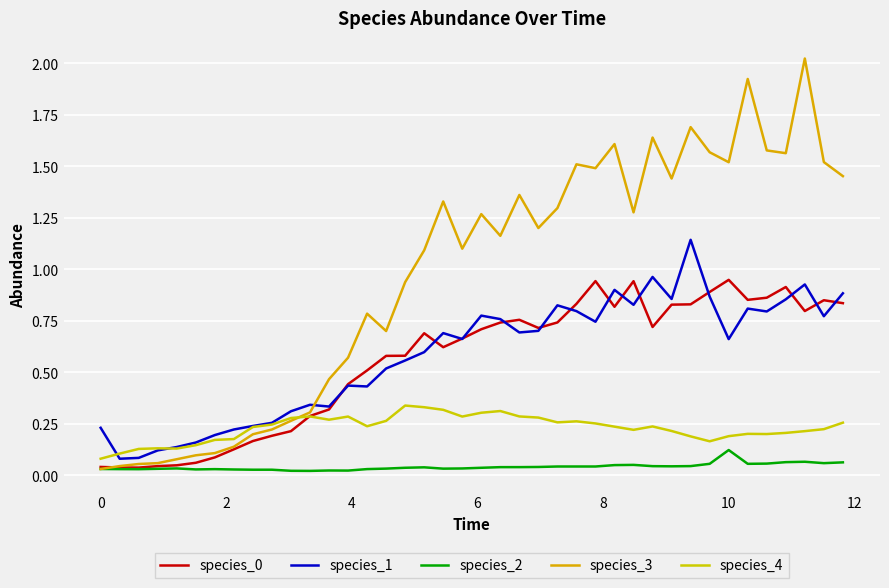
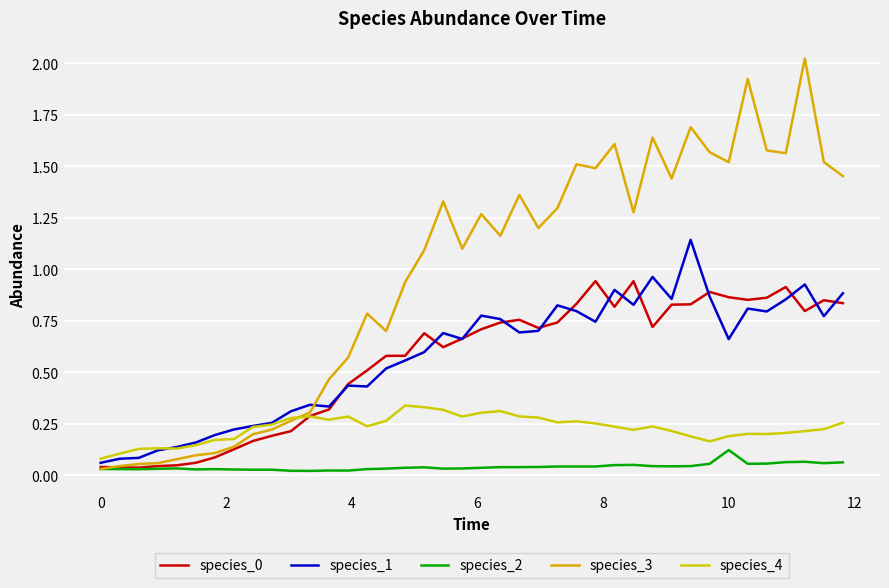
species_1, 0: 0.23 -> 0.06
species_0, 10: 0.95 -> 0.86
